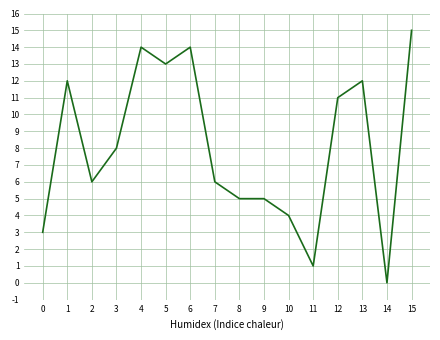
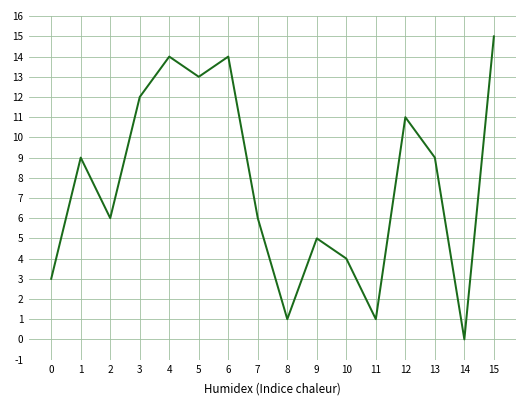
1: 12 -> 9
3: 8 -> 12
8: 5 -> 1
13: 12 -> 9
